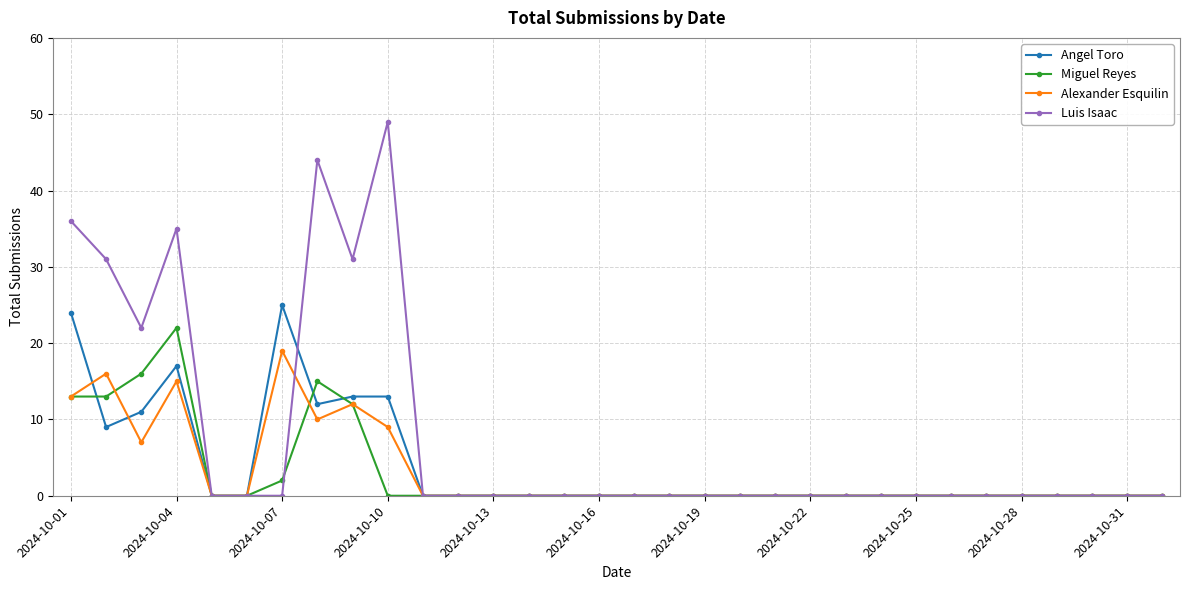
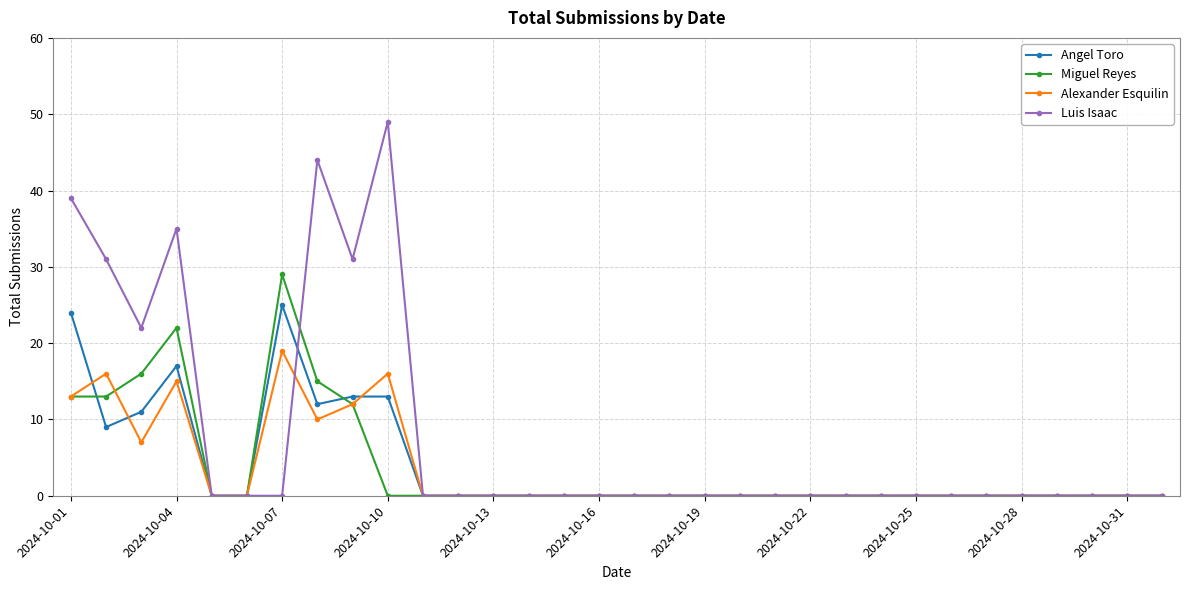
Luis Isaac, 2024-10-01: 36 -> 39
Miguel Reyes, 2024-10-07: 2 -> 29
Alexander Esquilin, 2024-10-10: 9 -> 16
